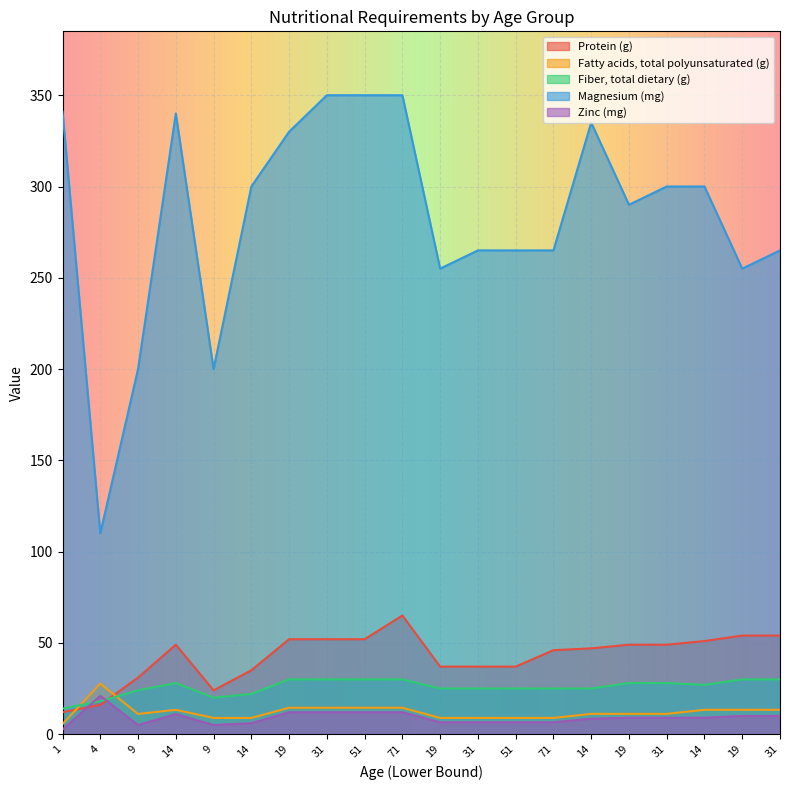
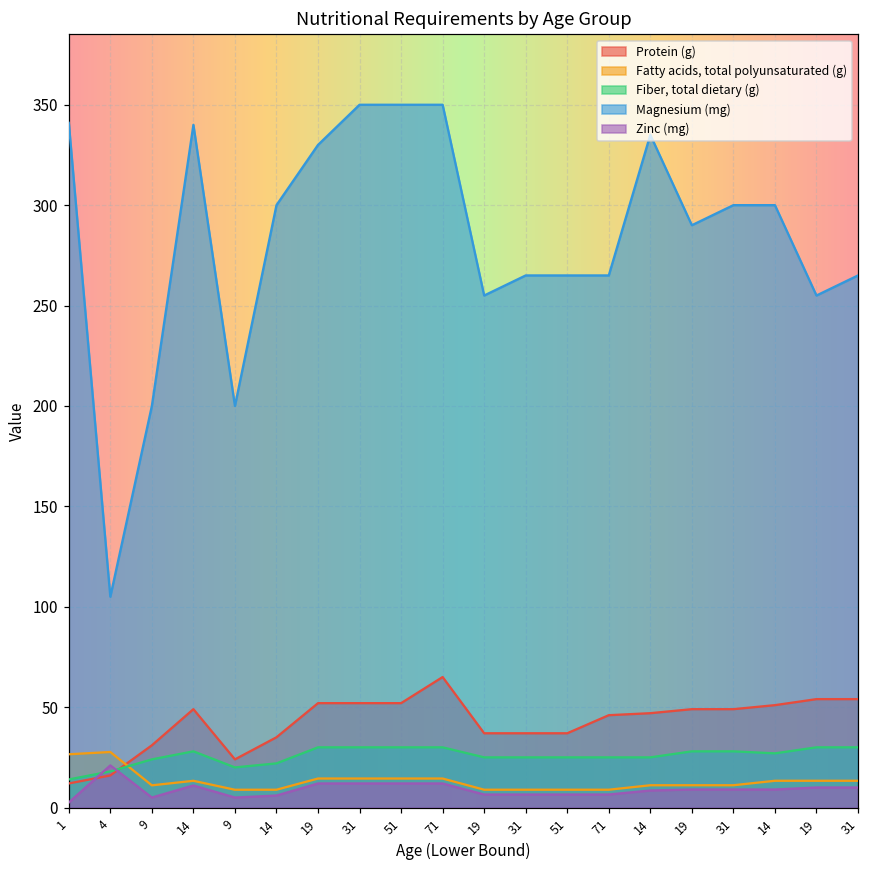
Fatty acids, total polyunsaturated (g), 1: 6 -> 27
Magnesium (mg), 4: 110 -> 105
